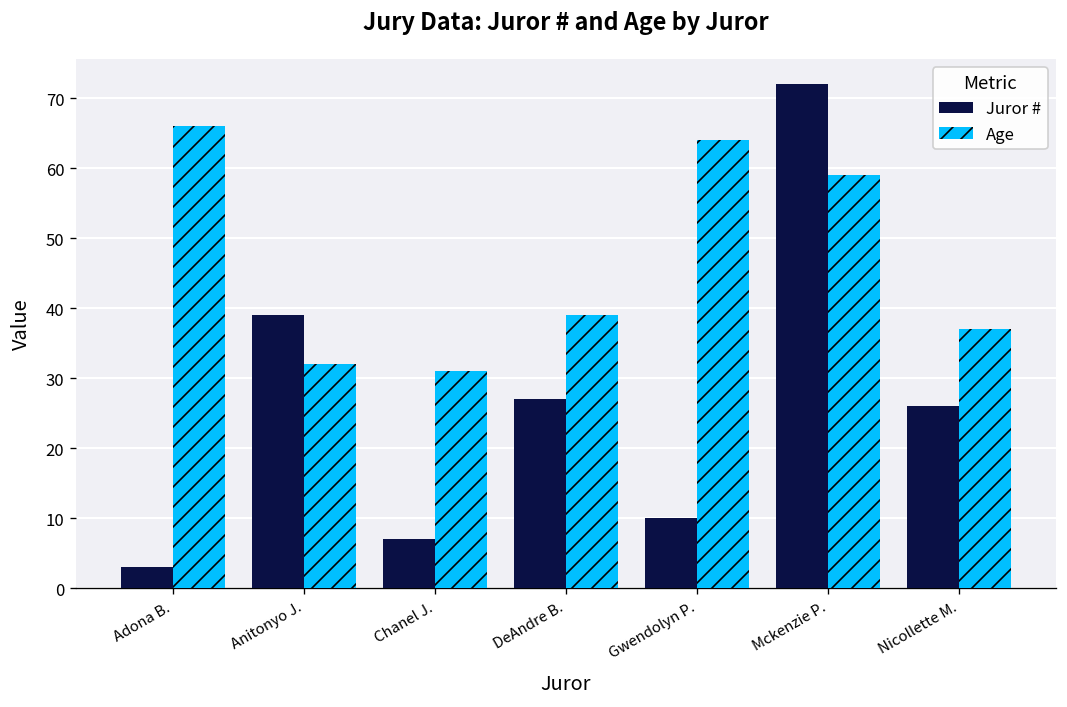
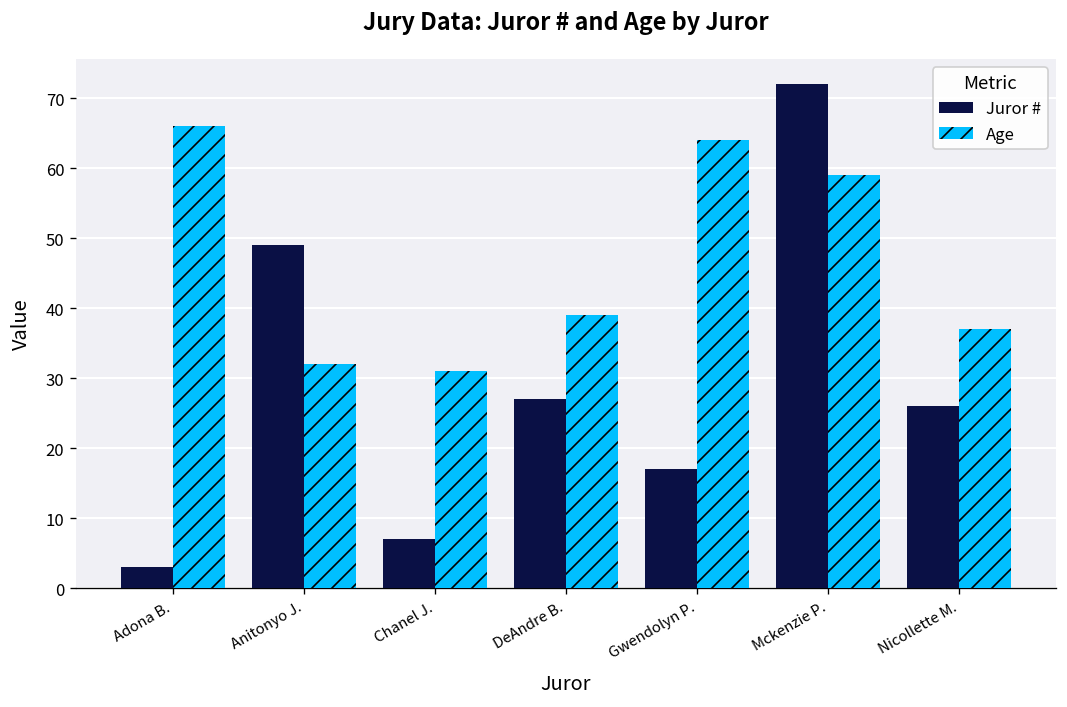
Juror #, Anitonyo J.: 39 -> 49
Juror #, Gwendolyn P.: 10 -> 17
